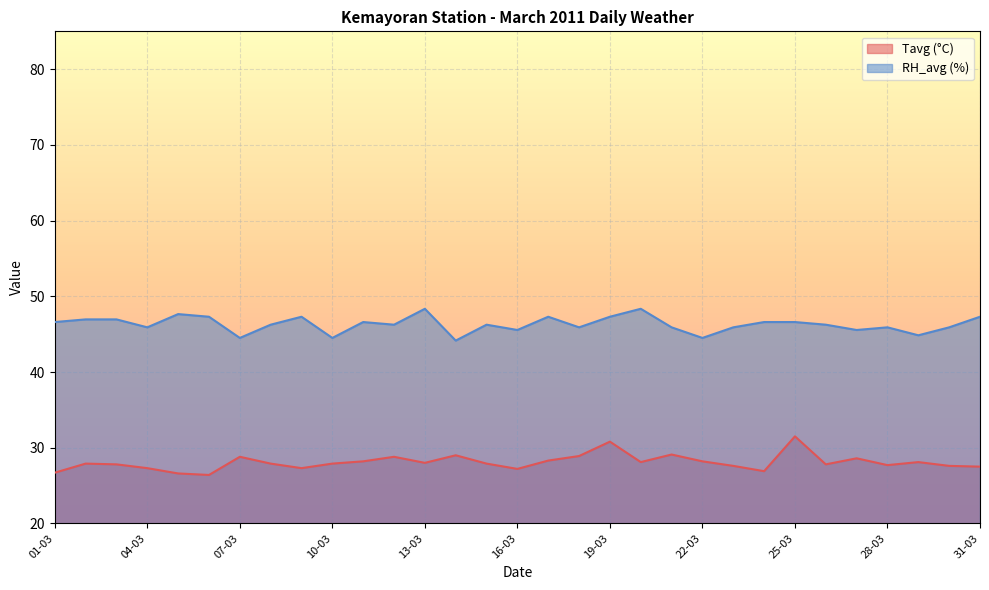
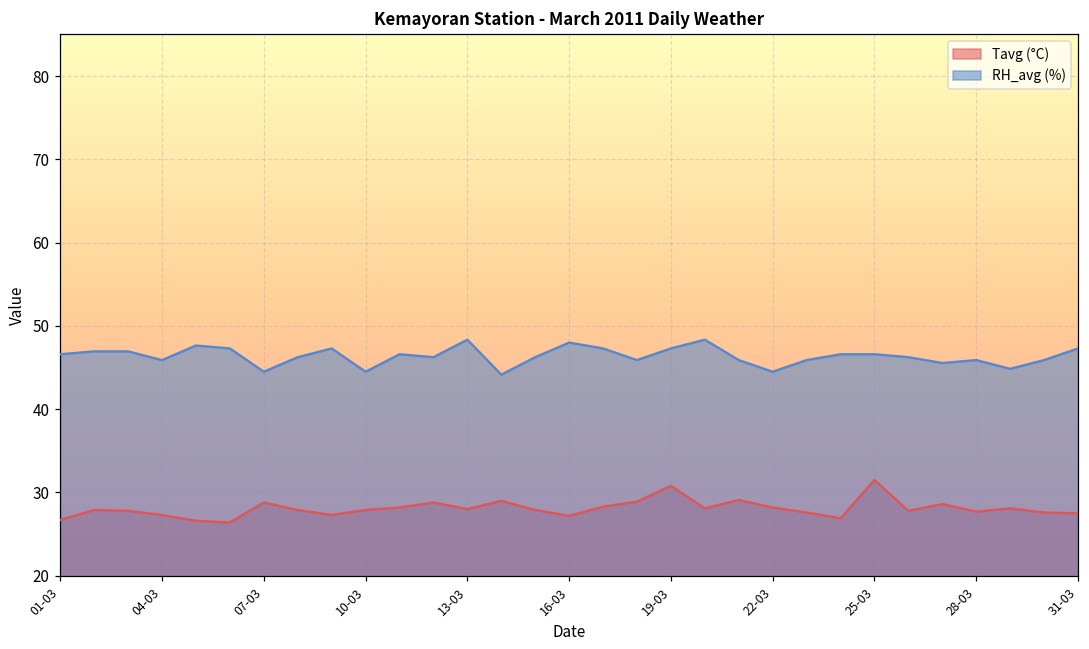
RH_avg (%), 16-03: 46 -> 48
